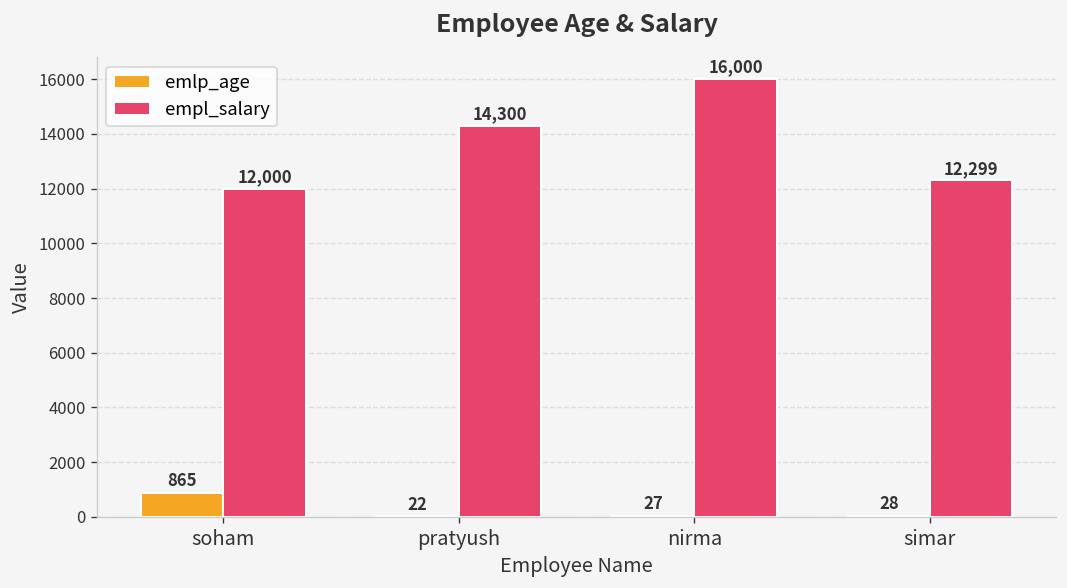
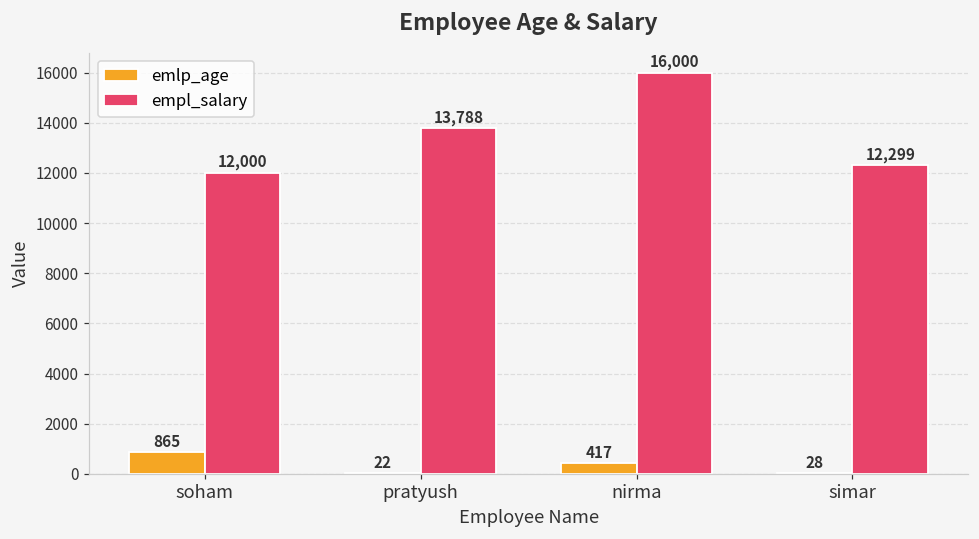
empl_salary, pratyush: 14,300 -> 13,788
emlp_age, nirma: 27 -> 417
